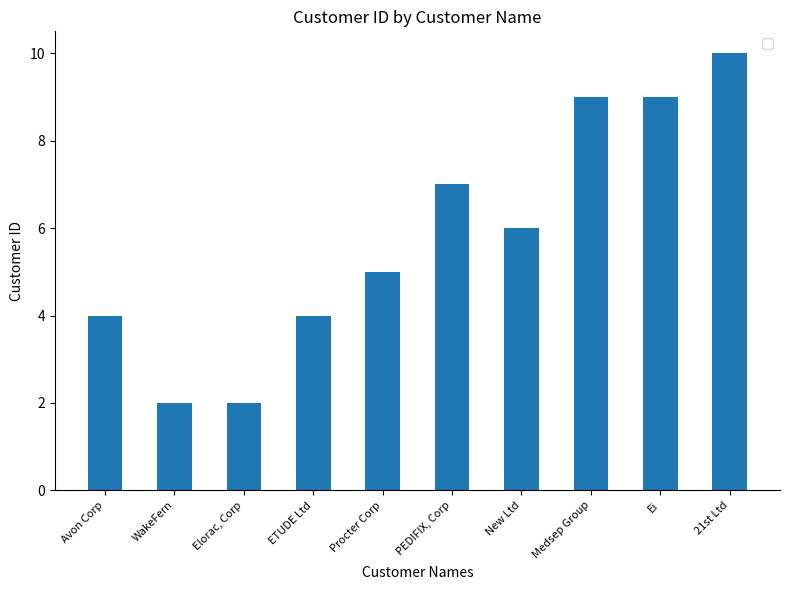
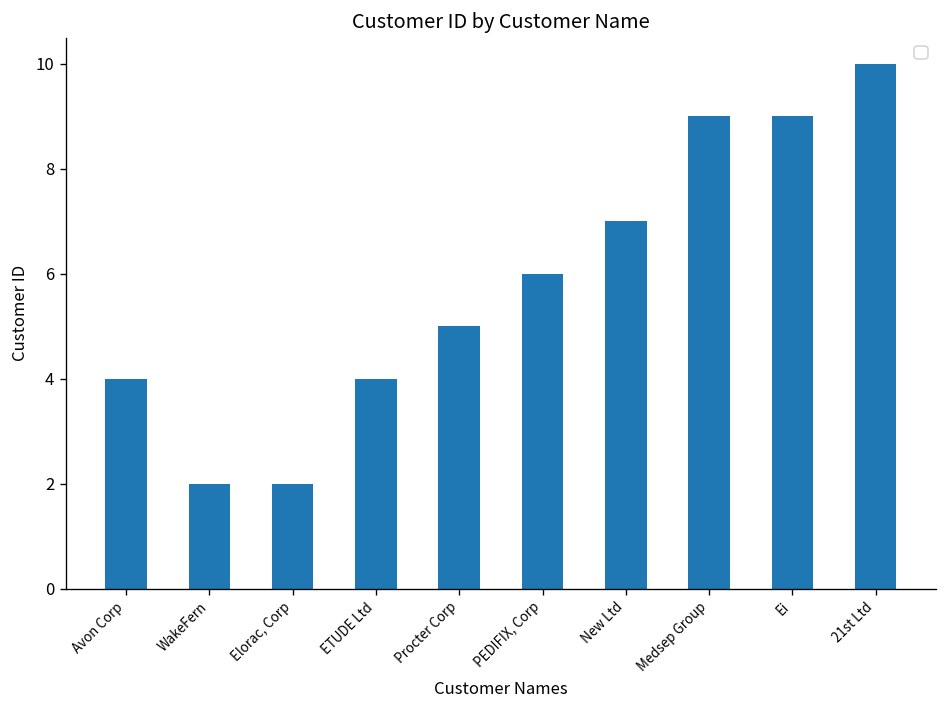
PEDIFIX, Corp: 7 -> 6
New Ltd: 6 -> 7
